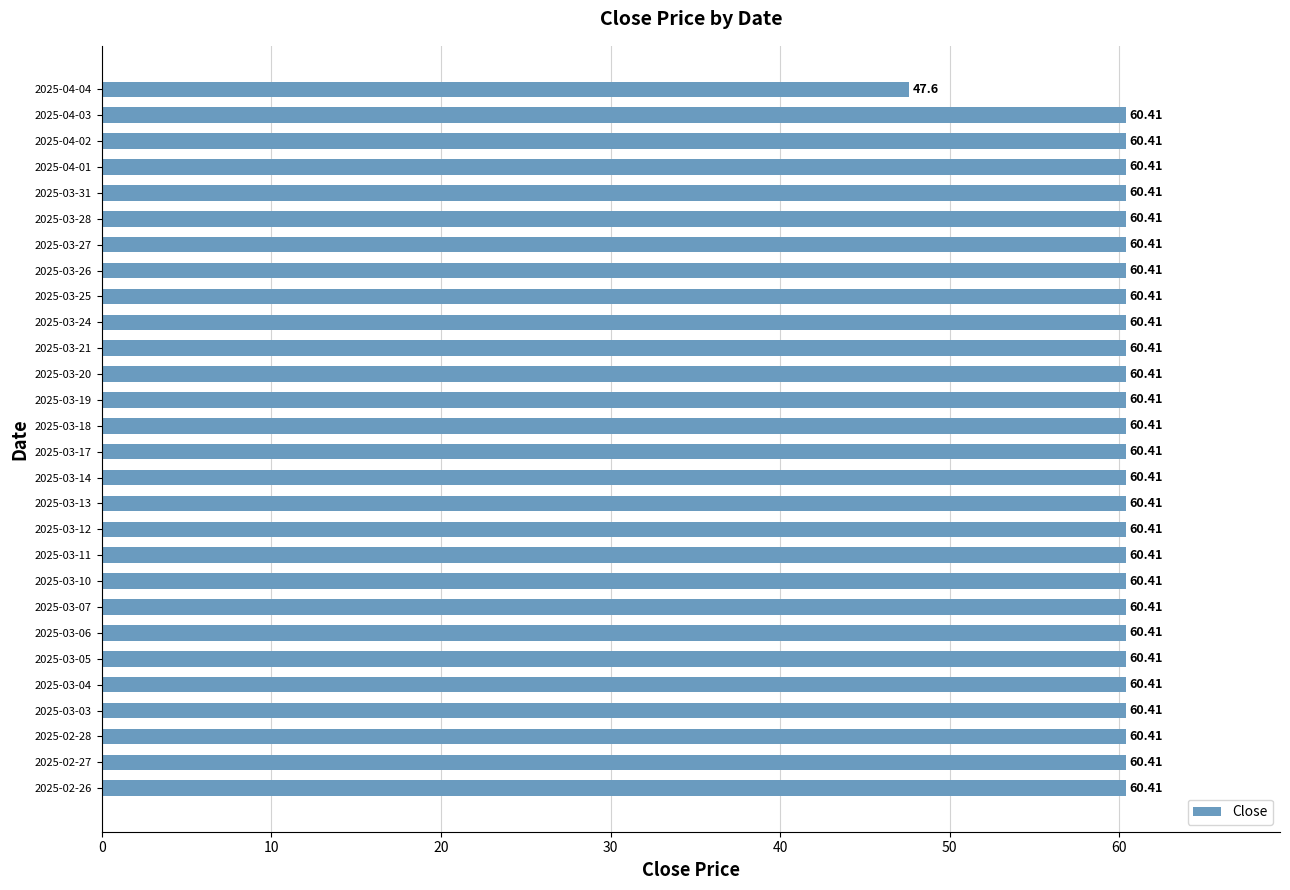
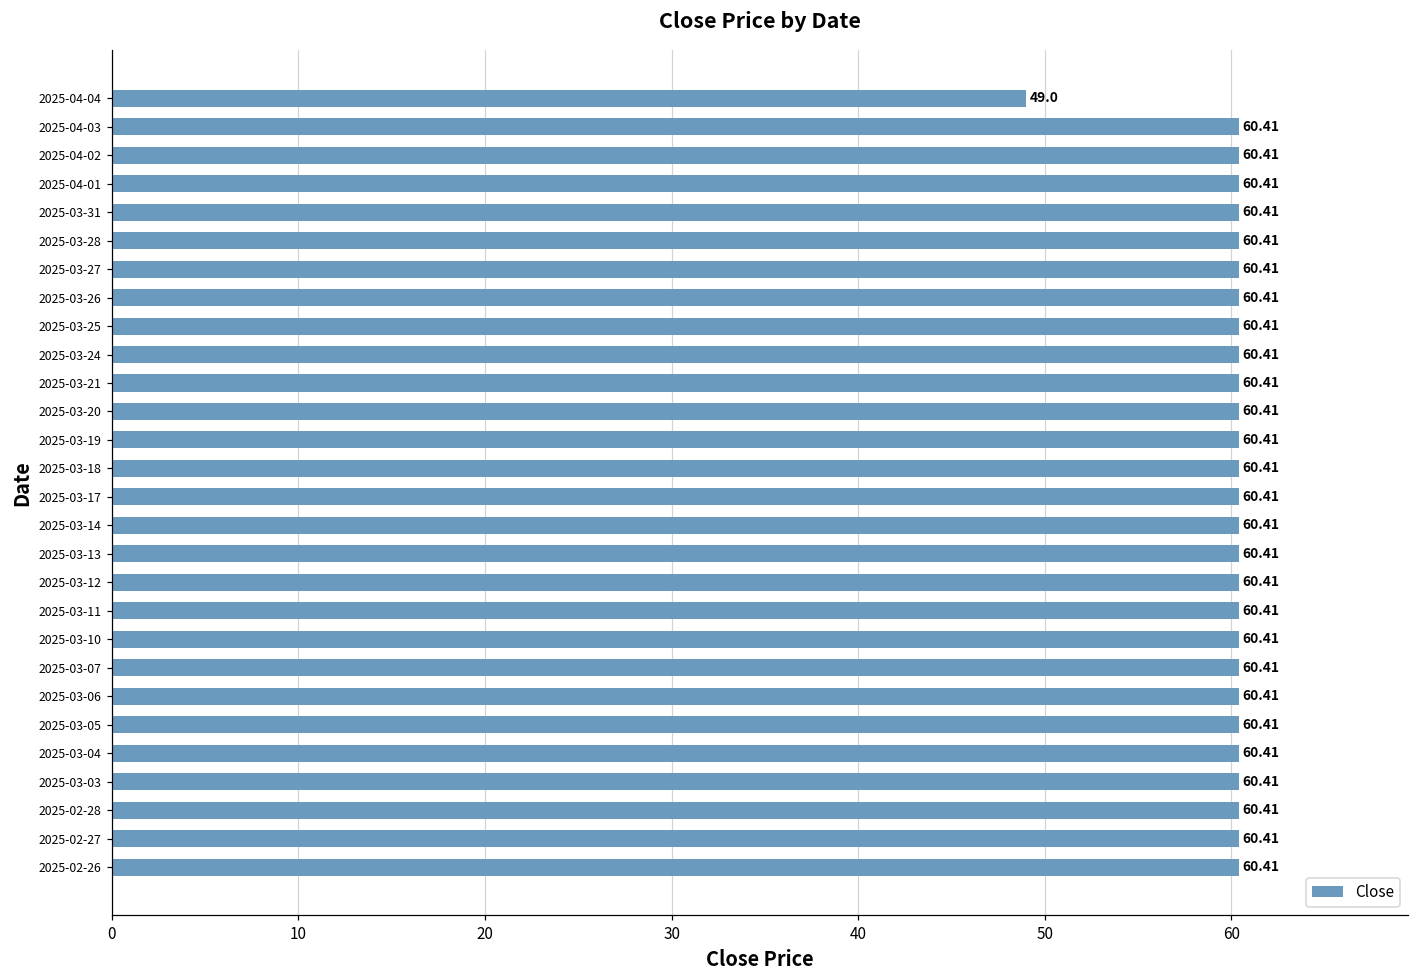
2025-04-04: 47.6 -> 49.0
